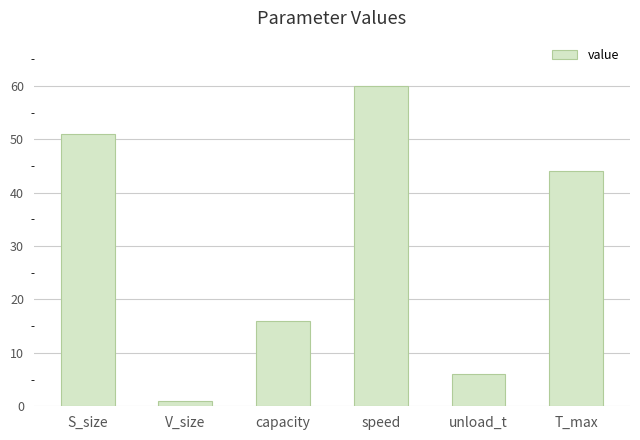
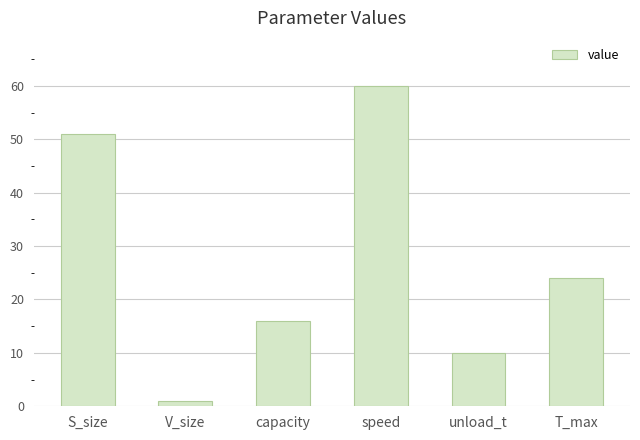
unload_t: 6 -> 10
T_max: 44 -> 24
